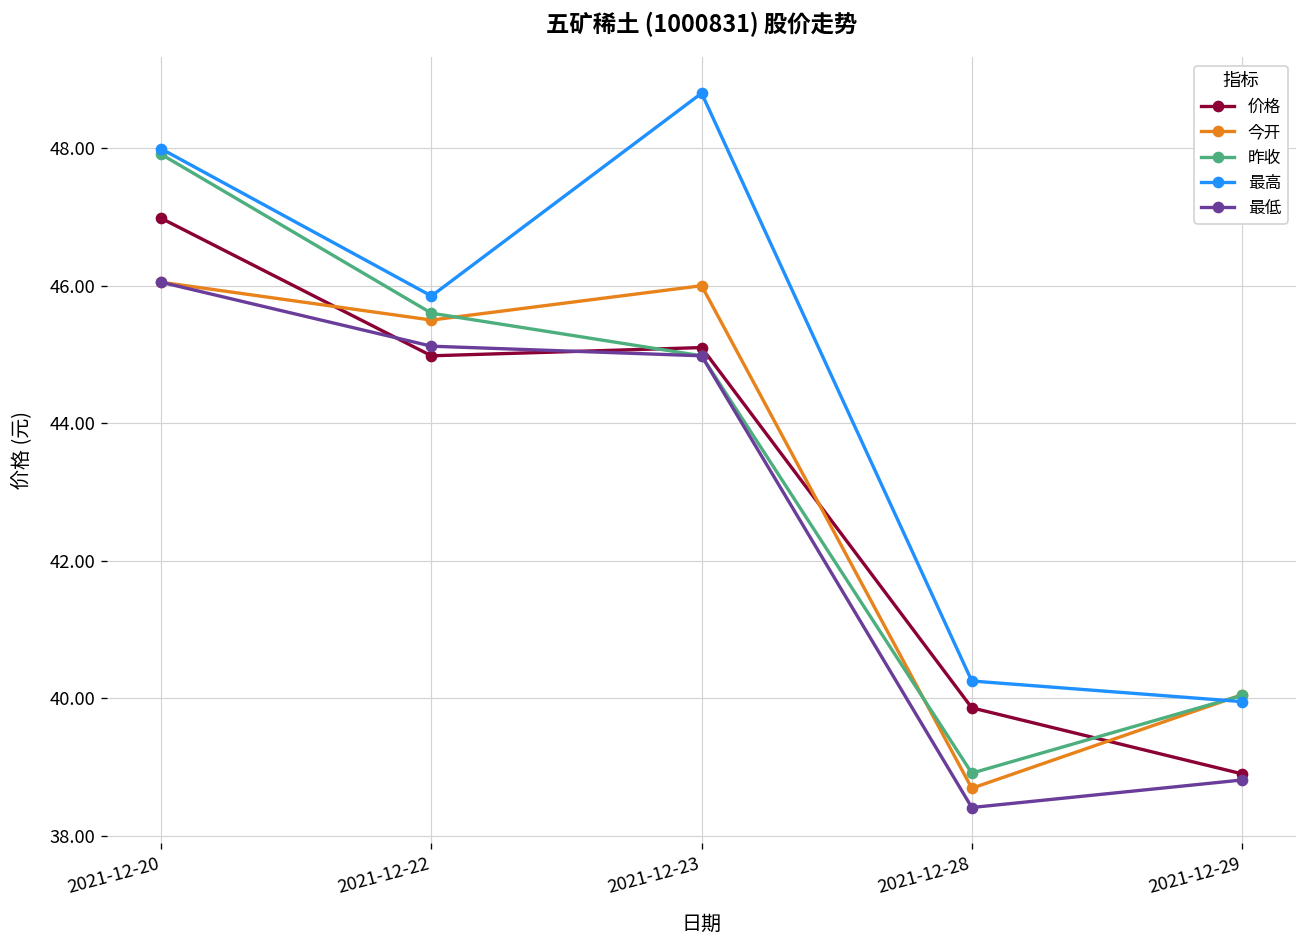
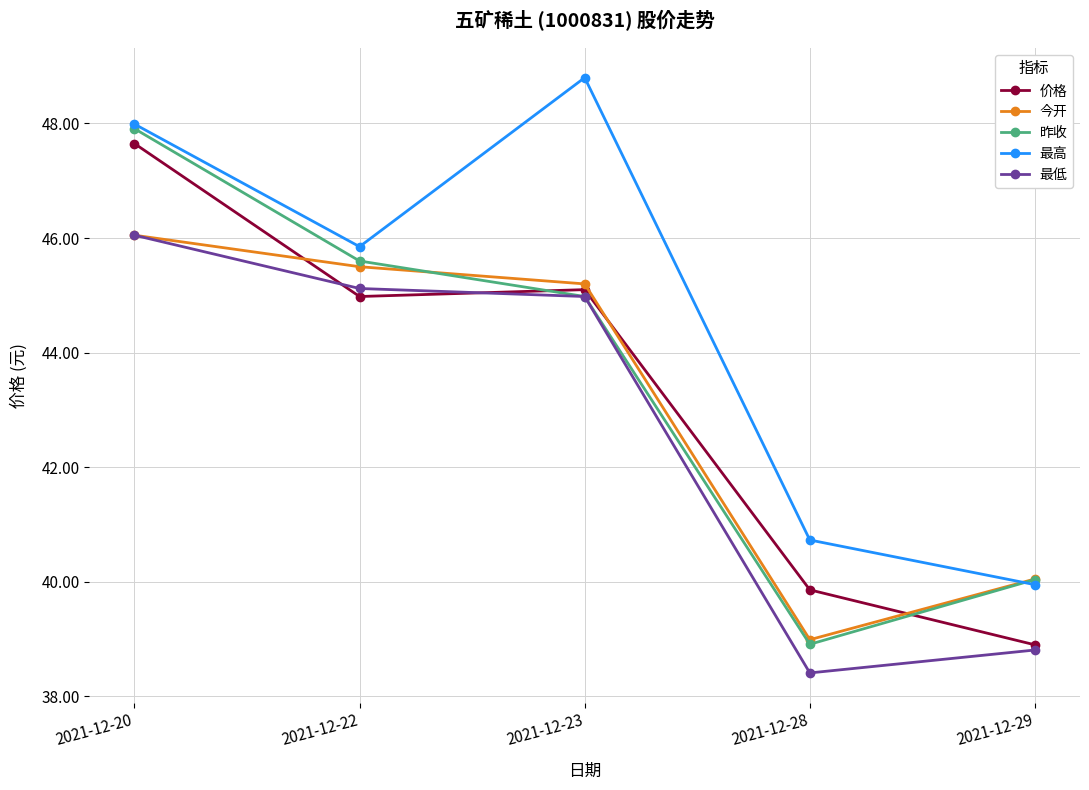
价格, 2021-12-20: 47.0 -> 47.7
今开, 2021-12-23: 46.0 -> 45.2
今开, 2021-12-28: 38.7 -> 39.0
最高, 2021-12-28: 40.3 -> 40.7
